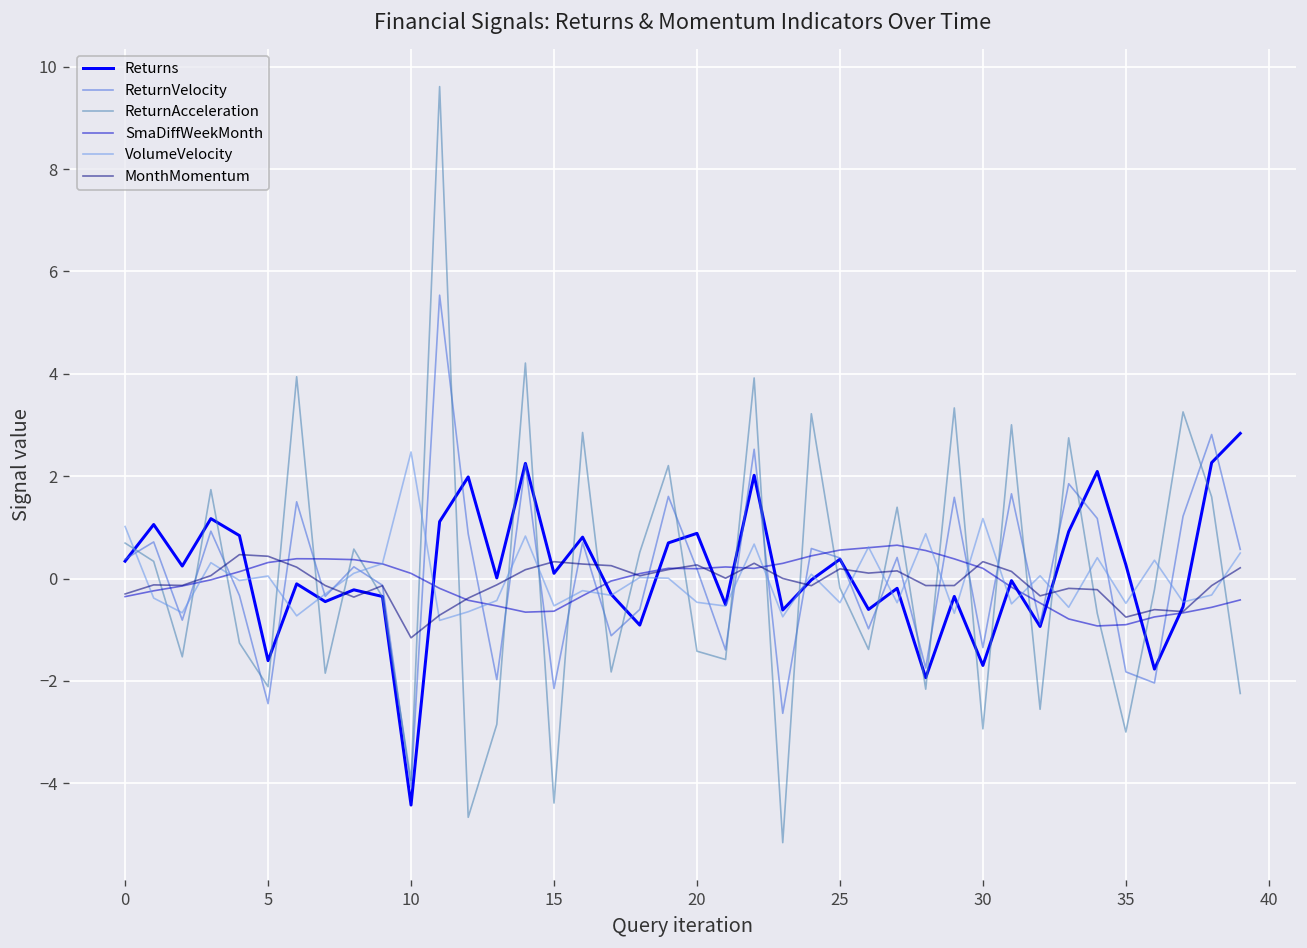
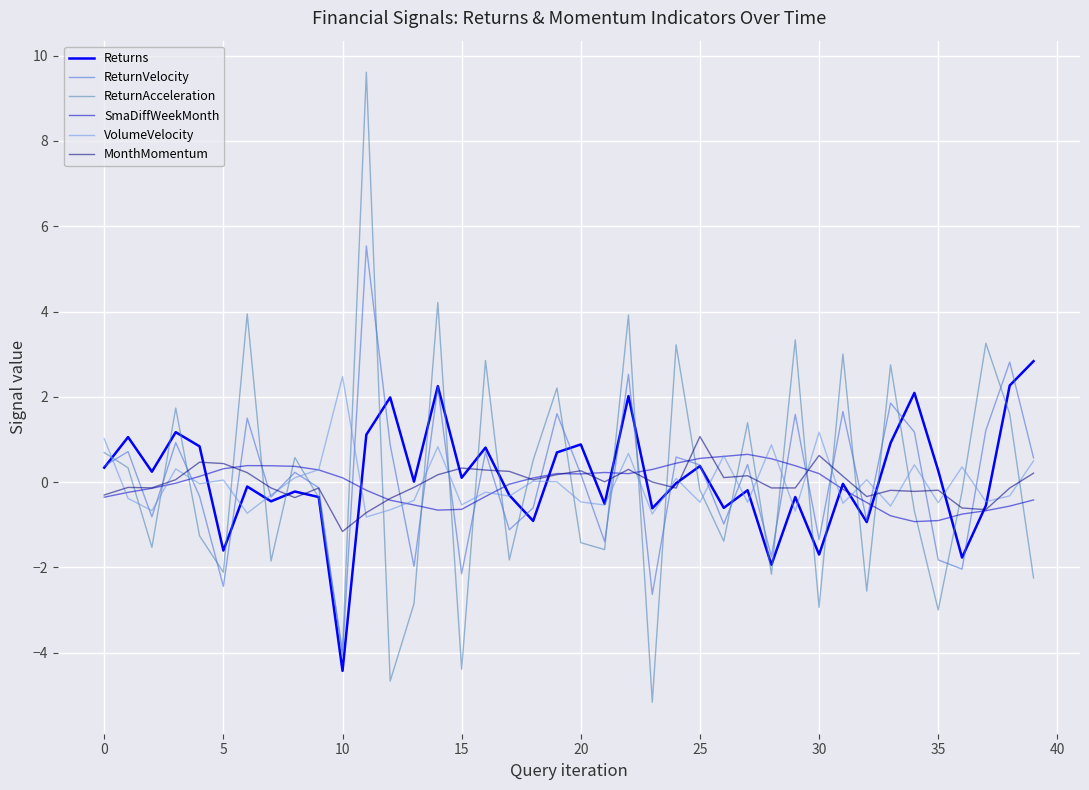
MonthMomentum, 25: 0.2 -> 1.1
MonthMomentum, 30: 0.3 -> 0.6
MonthMomentum, 35: -0.8 -> -0.2
